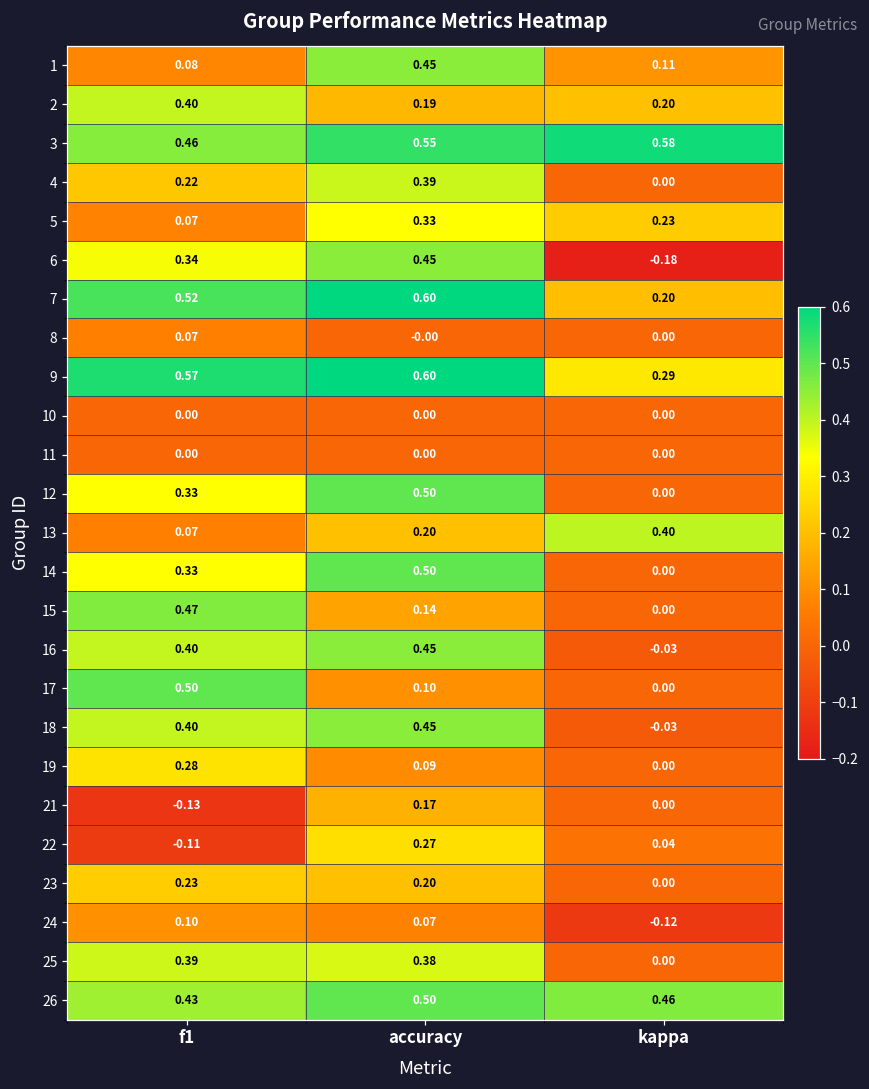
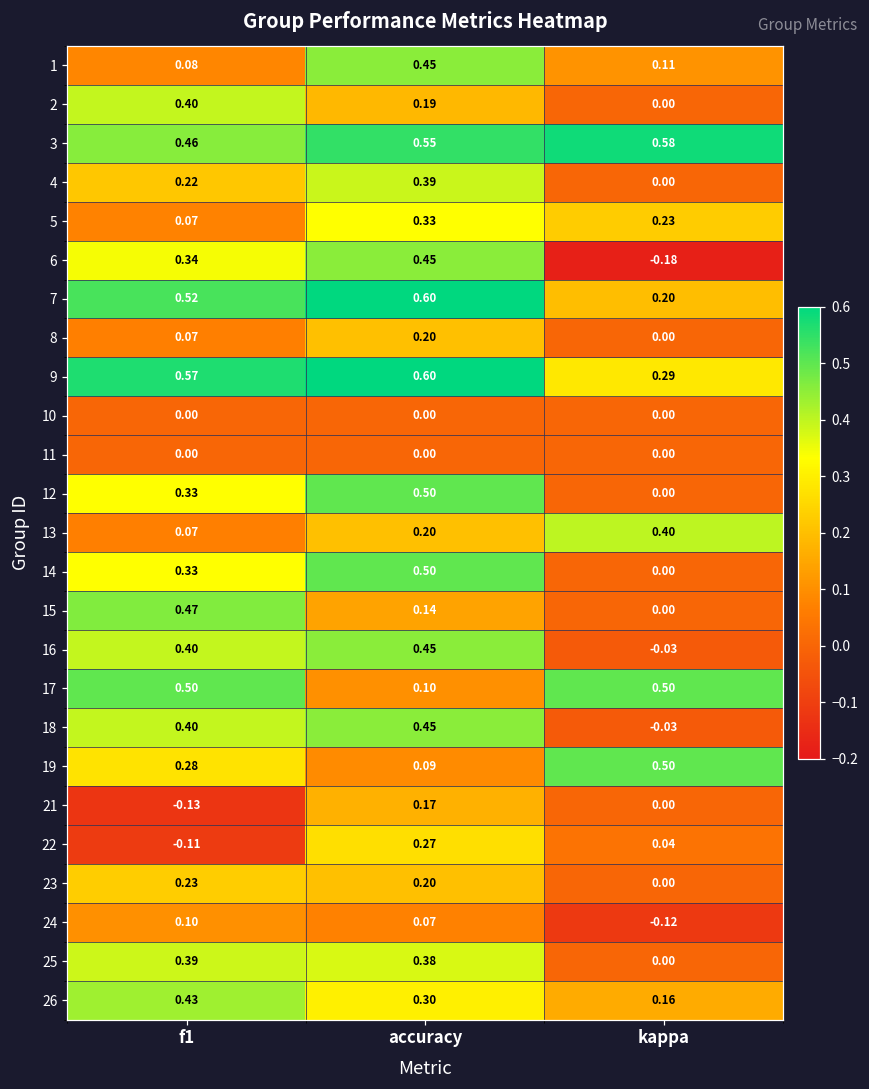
2, kappa: 0.20 -> 0.00
8, accuracy: -0.00 -> 0.20
17, kappa: 0.00 -> 0.50
19, kappa: 0.00 -> 0.50
26, accuracy: 0.50 -> 0.30
26, kappa: 0.46 -> 0.16
